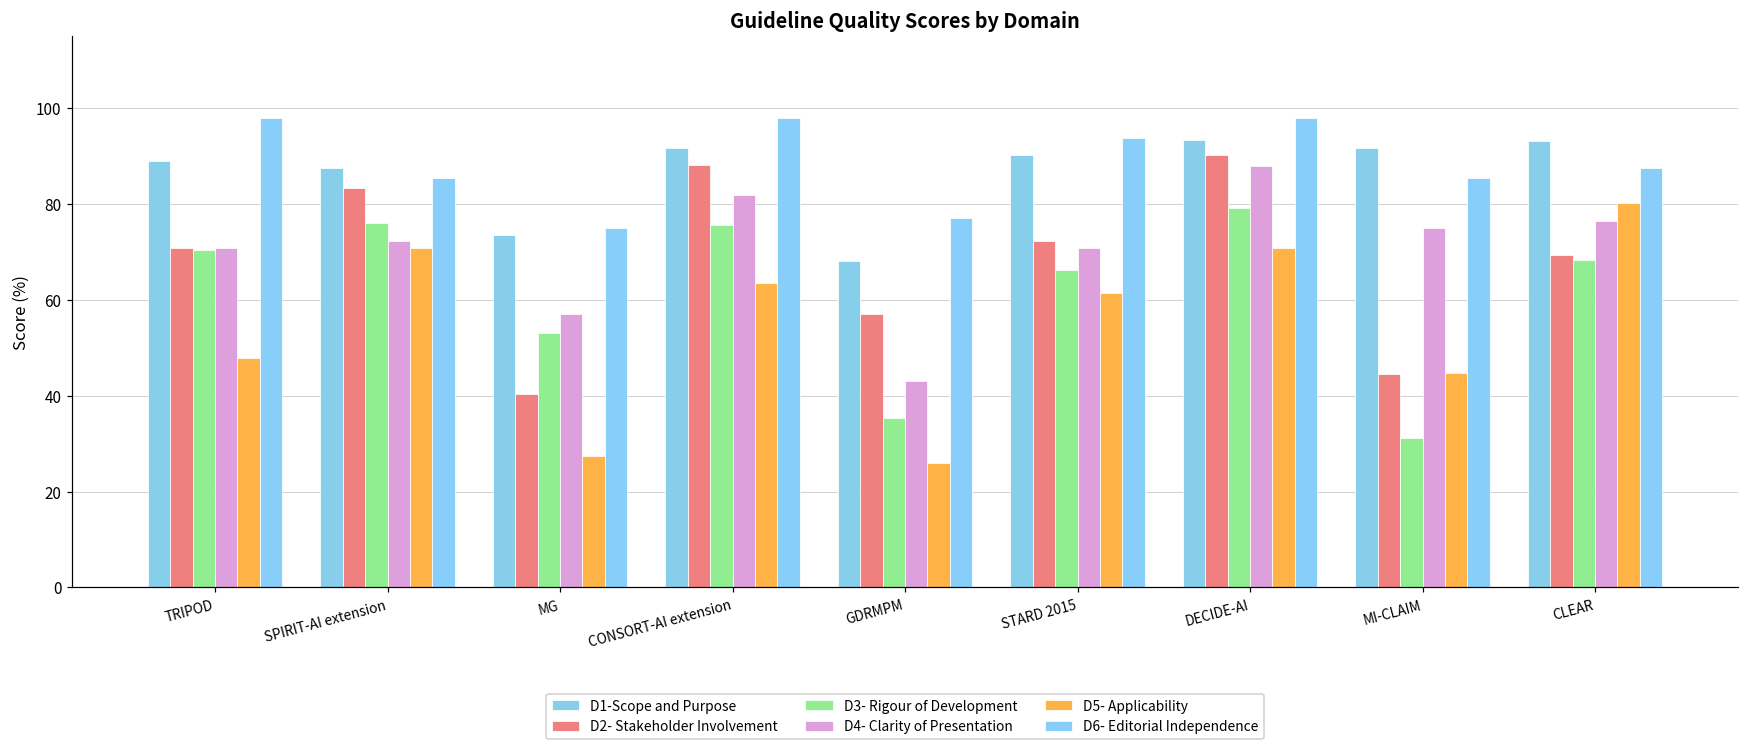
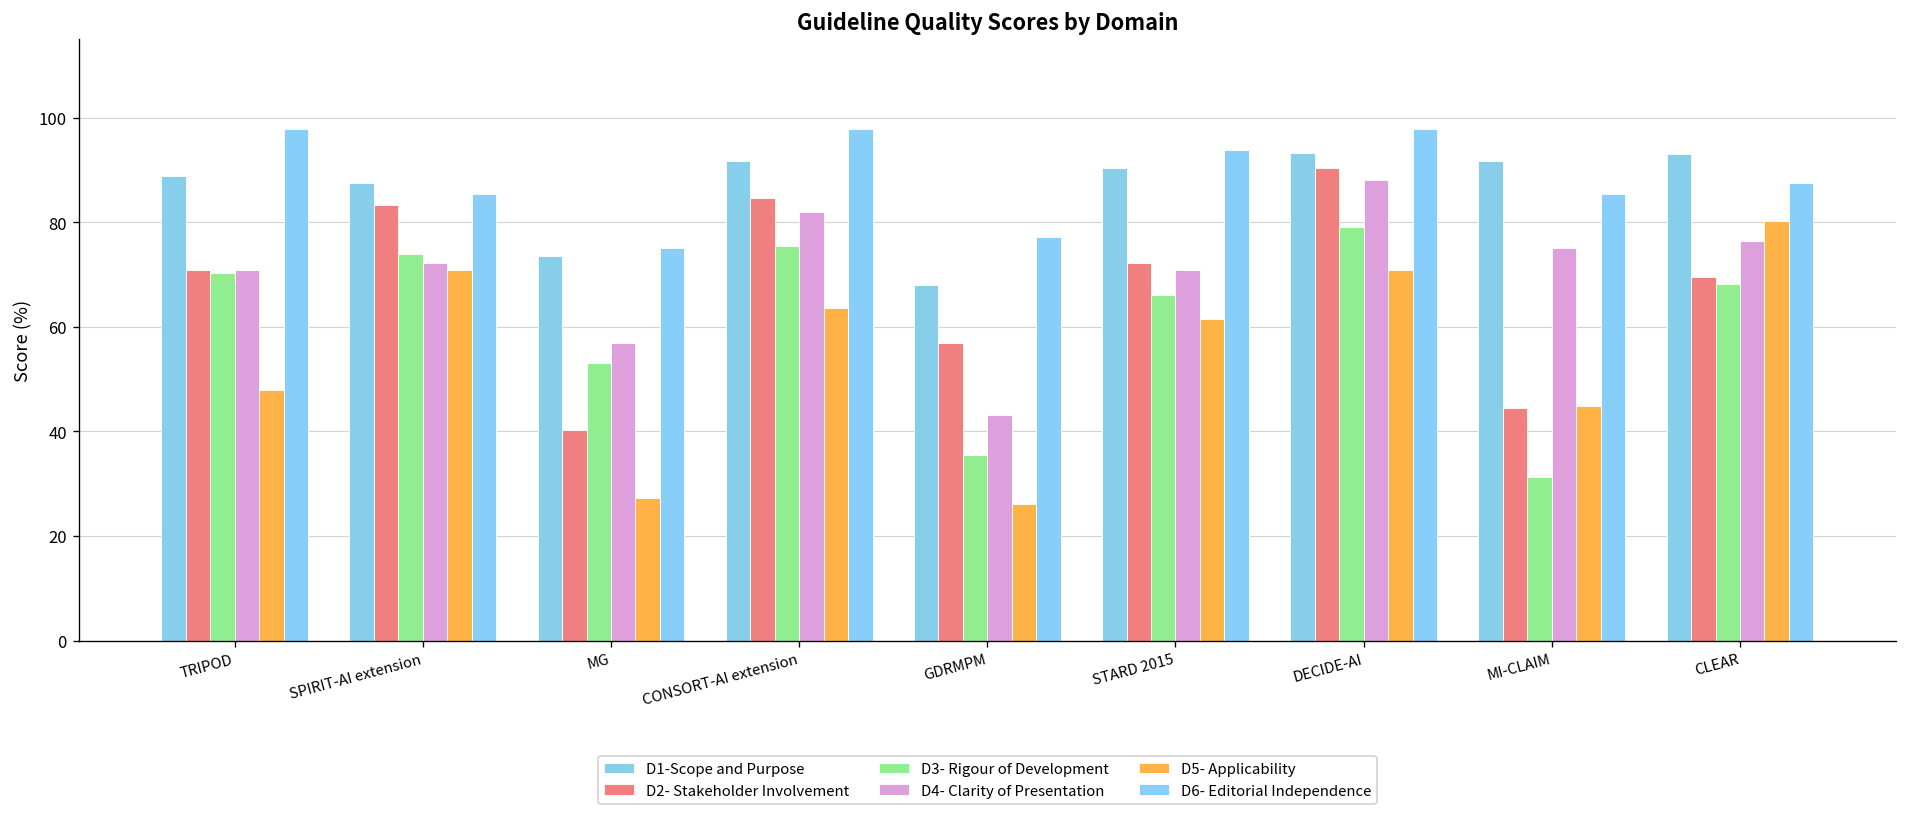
D3- Rigour of Development, SPIRIT-AI extension: 76 -> 74
D2- Stakeholder Involvement, CONSORT-AI extension: 88 -> 85
